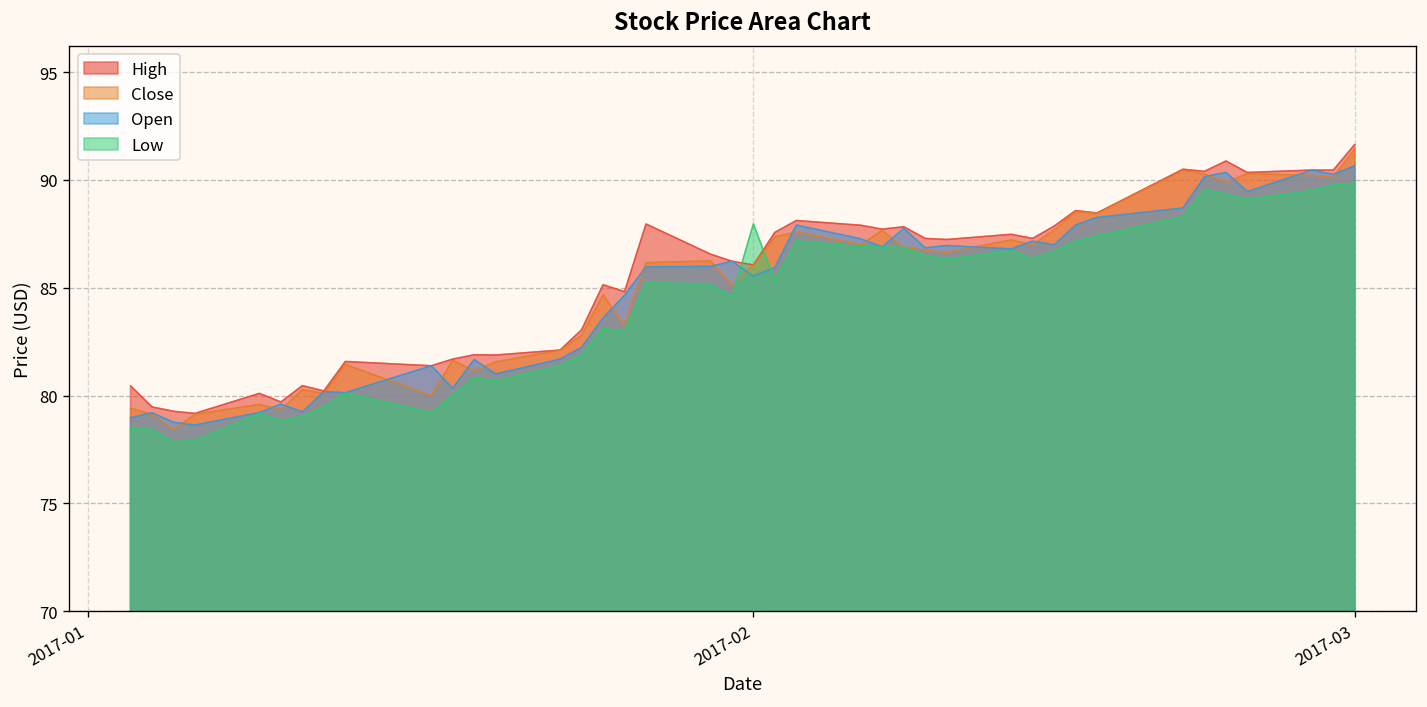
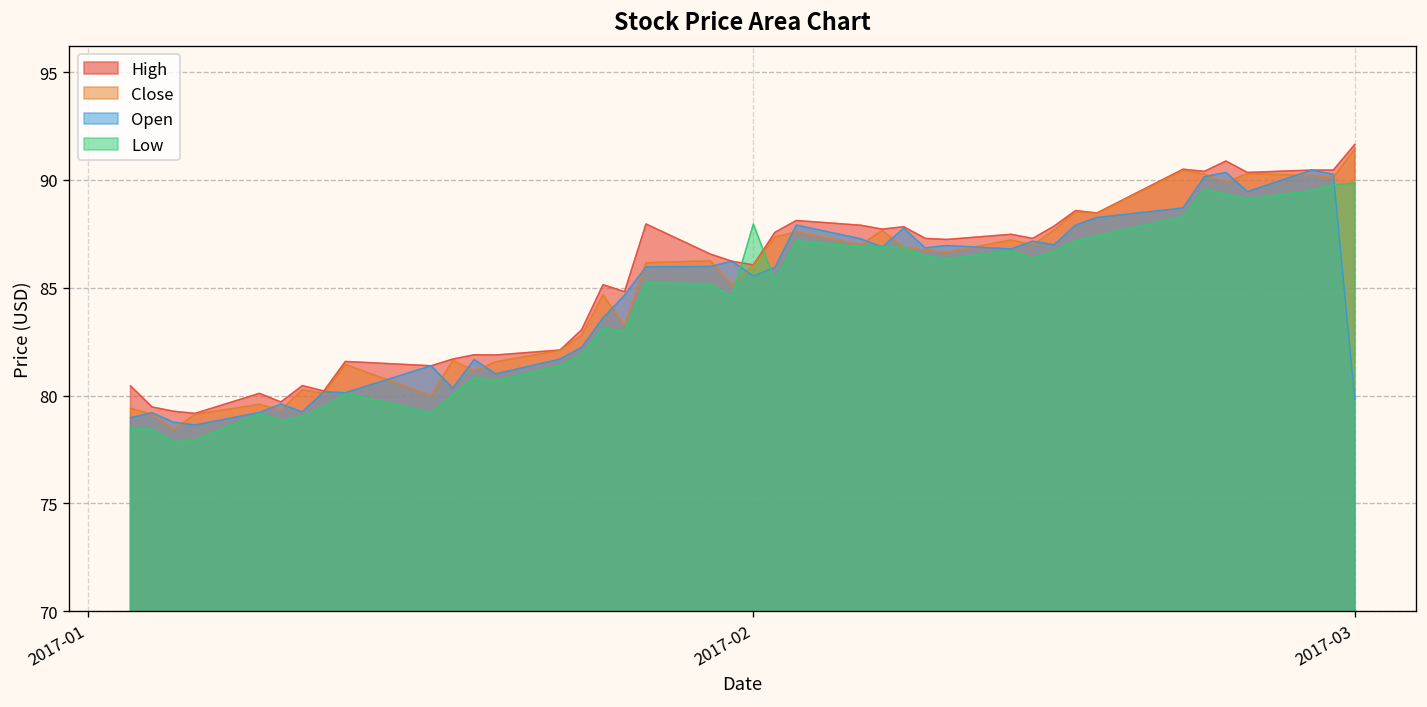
Open, 2017-03: 90.7 -> 79.8
